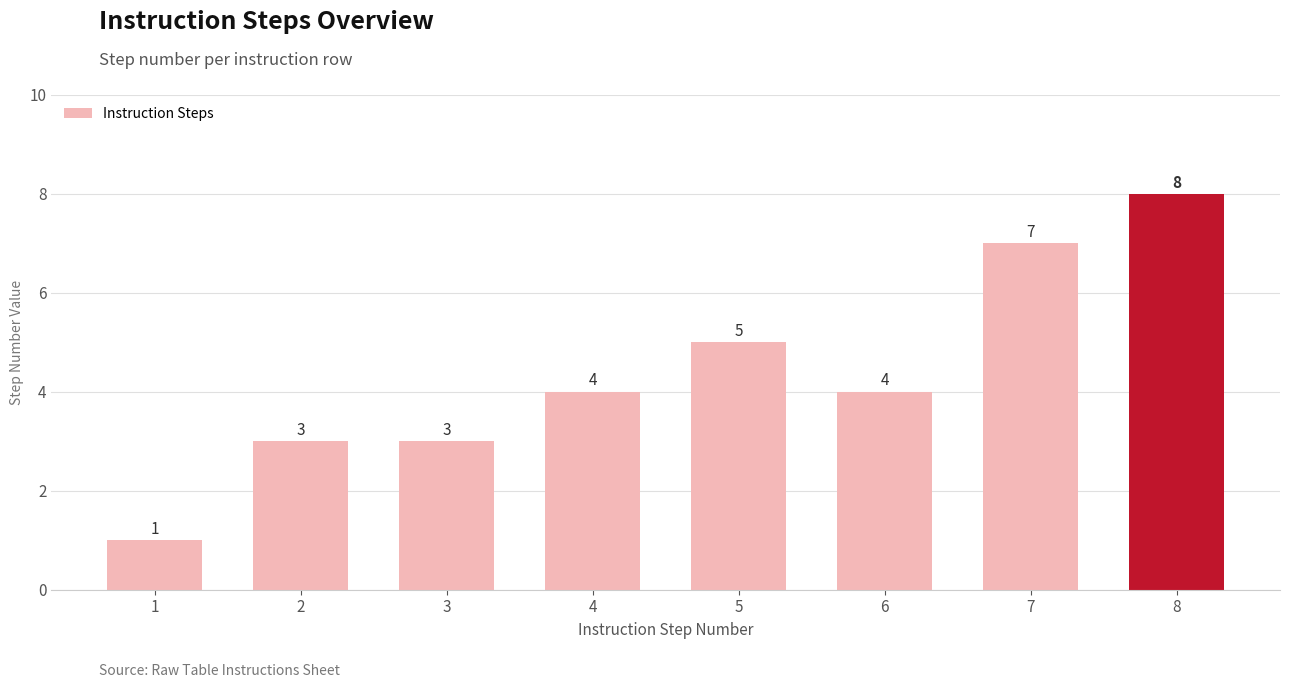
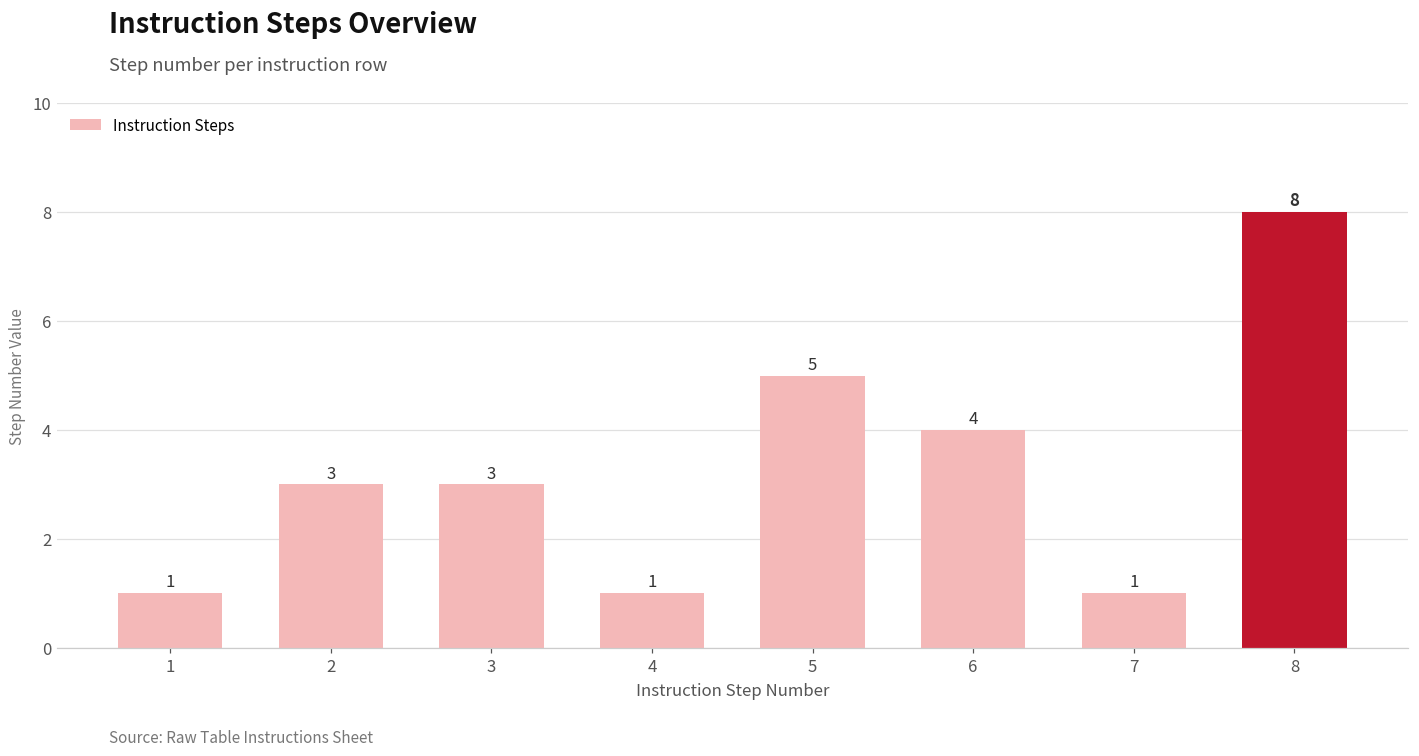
4: 4 -> 1
7: 7 -> 1
